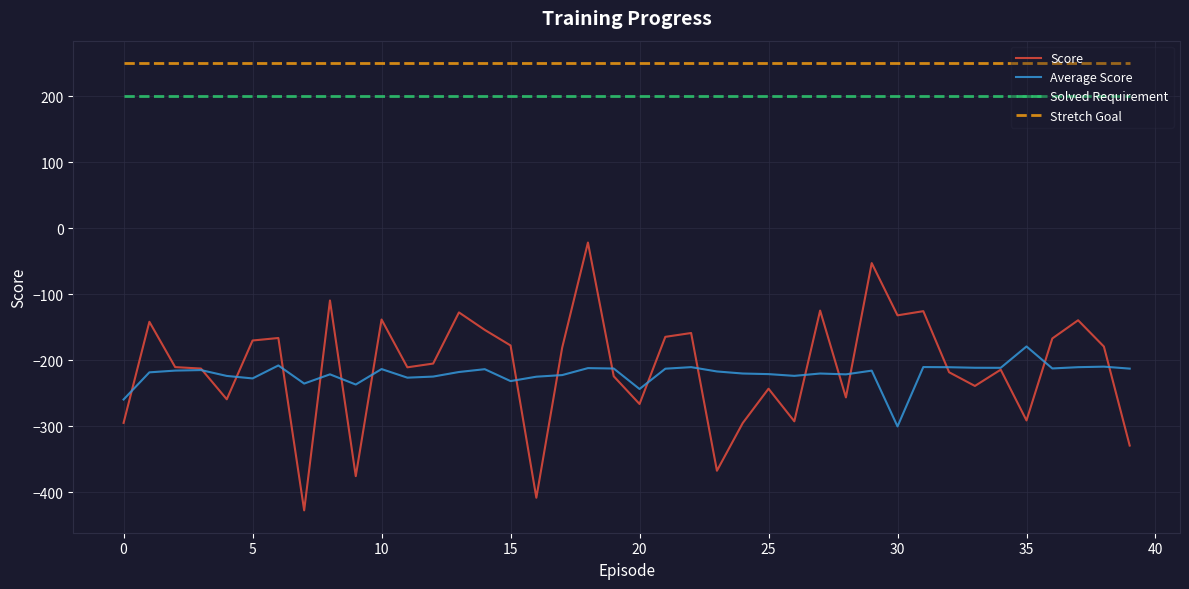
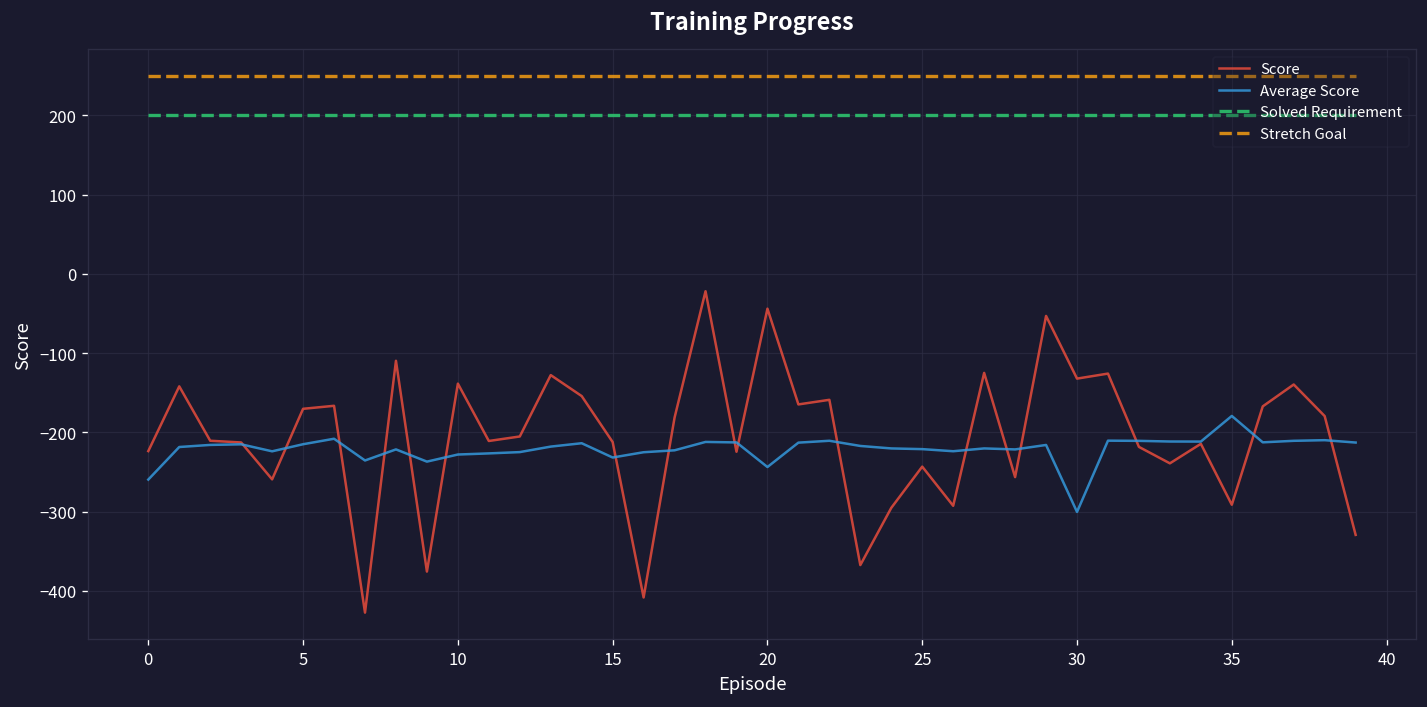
Score, 0: -300 -> -220
Average Score, 5: -230 -> -220
Average Score, 10: -210 -> -230
Score, 15: -180 -> -210
Score, 20: -270 -> -40
